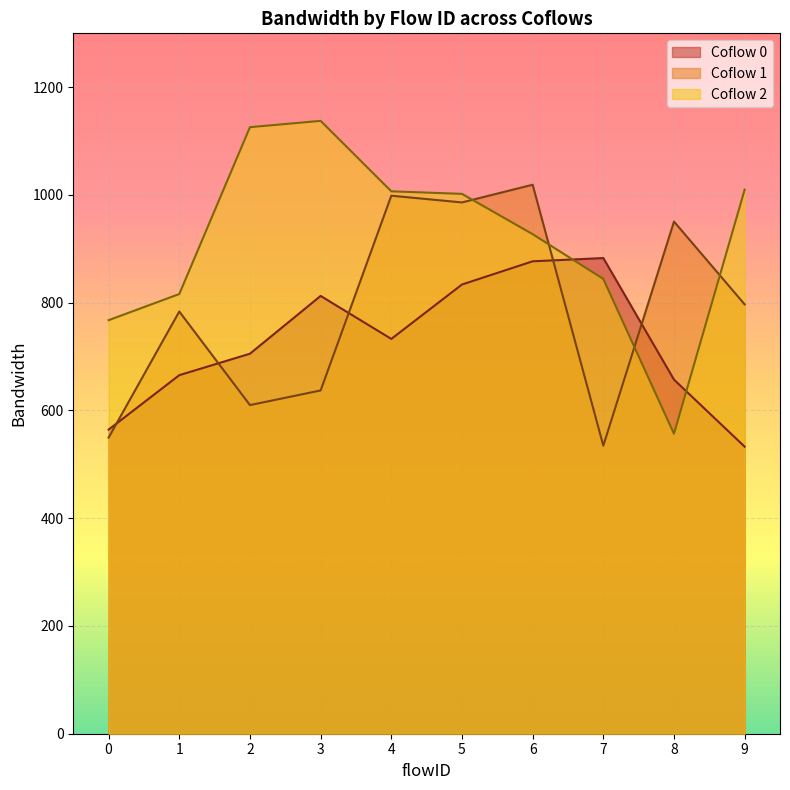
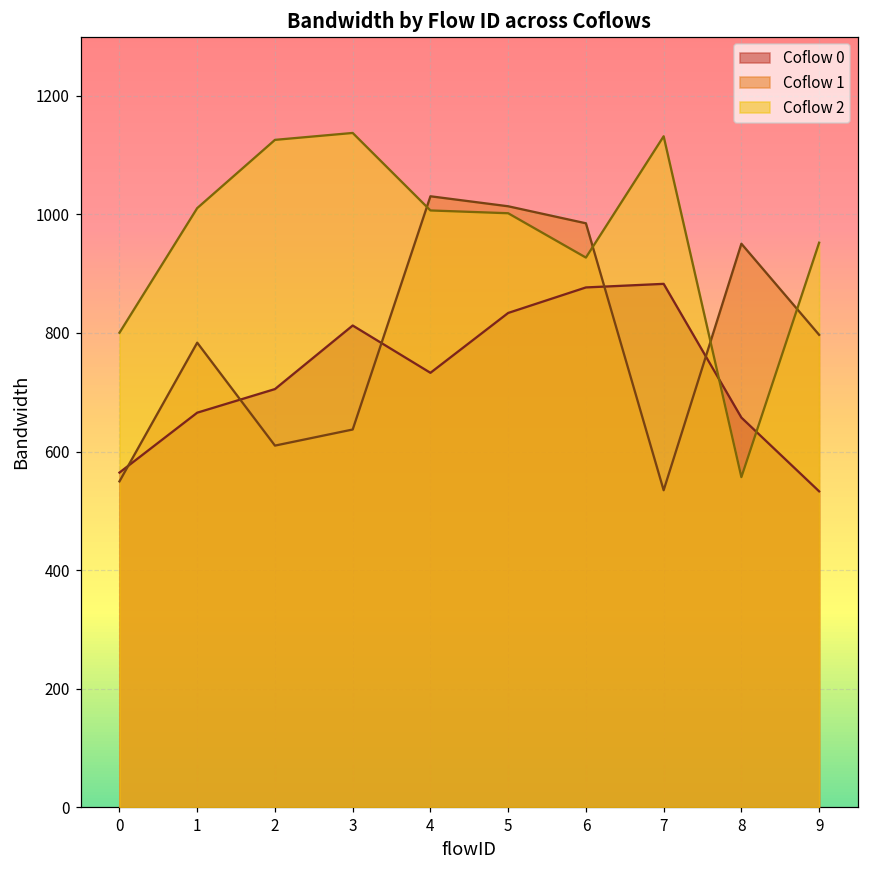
Coflow 2, 0: 770 -> 800
Coflow 2, 1: 820 -> 1010
Coflow 1, 4: 1000 -> 1030
Coflow 1, 5: 990 -> 1010
Coflow 1, 6: 1020 -> 990
Coflow 2, 7: 840 -> 1130
Coflow 2, 9: 1010 -> 950
